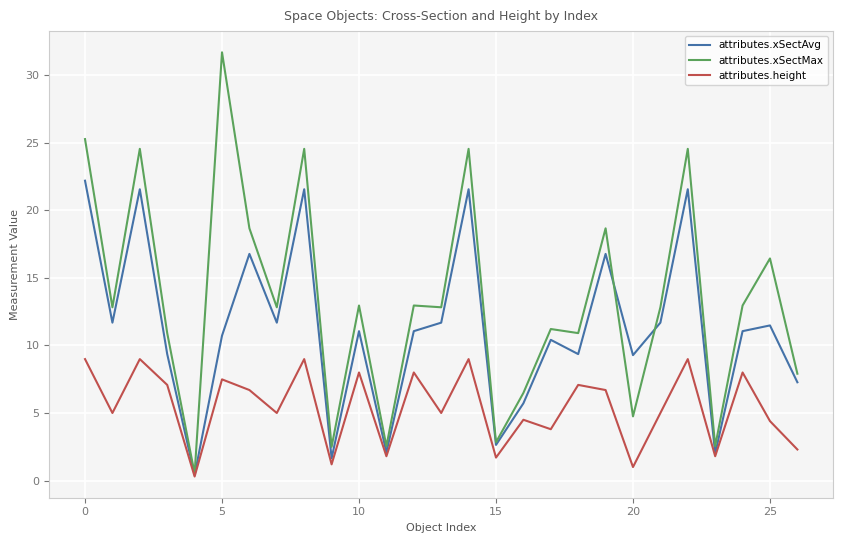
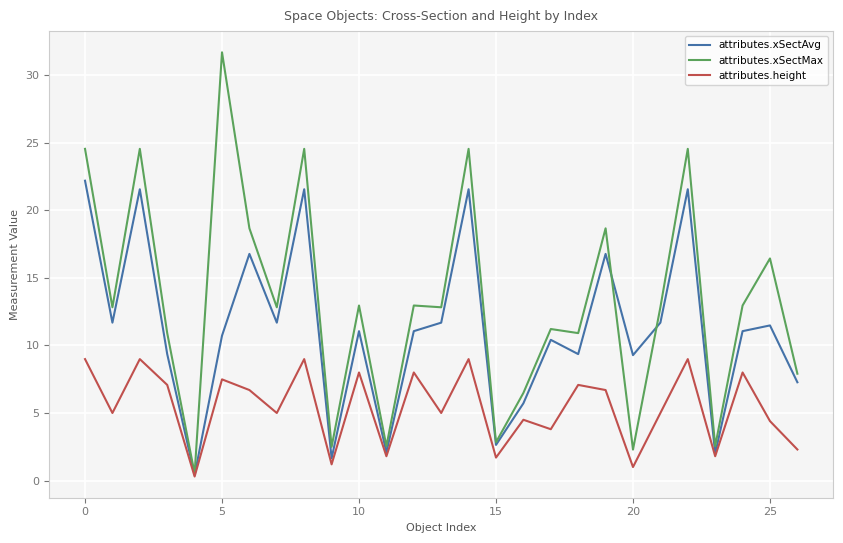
attributes.xSectMax, 0: 25.3 -> 24.6
attributes.xSectMax, 20: 4.7 -> 2.3
